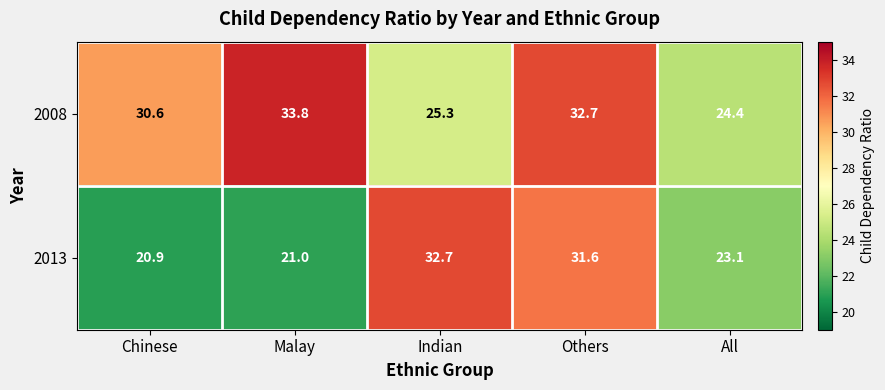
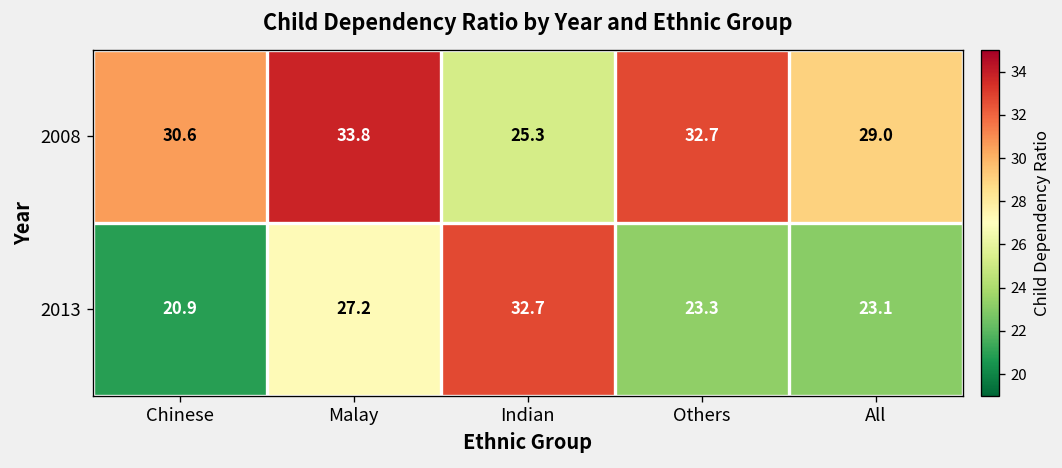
2008, All: 24.4 -> 29.0
2013, Malay: 21.0 -> 27.2
2013, Others: 31.6 -> 23.3
